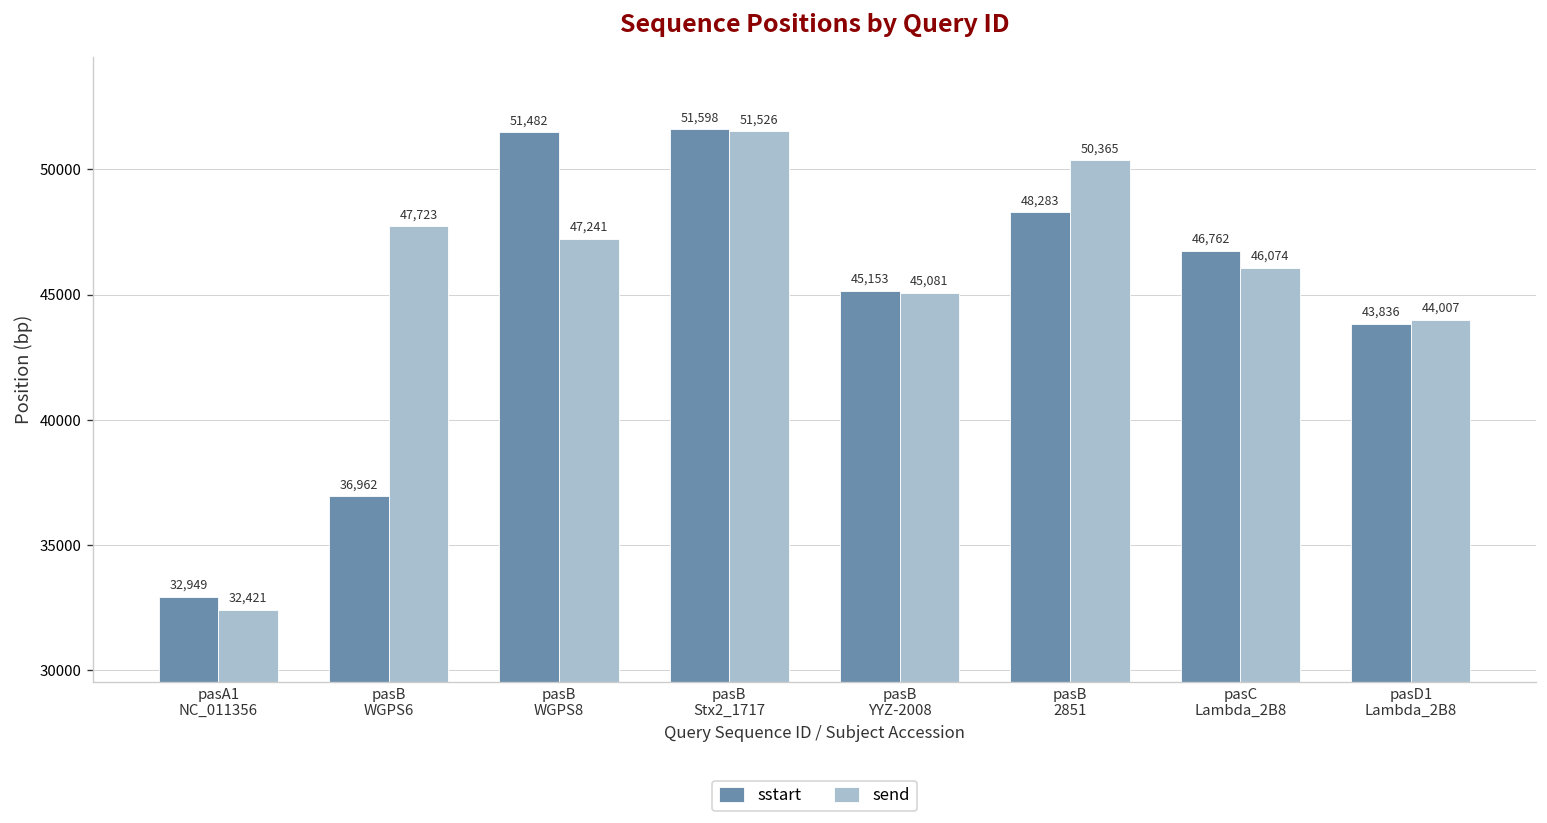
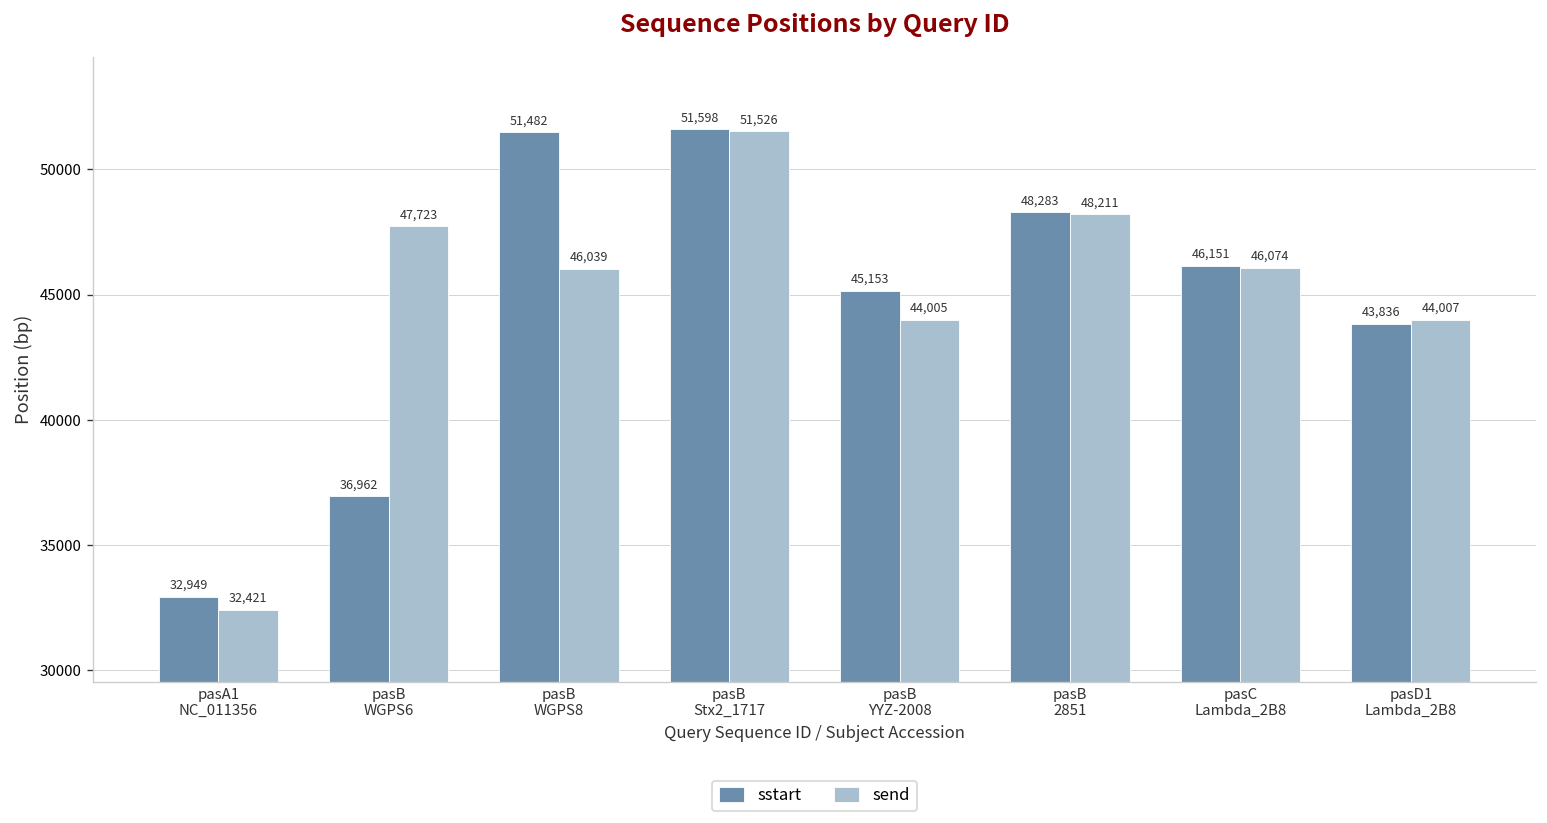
send, pasB WGPS8: 47,241 -> 46,039
send, pasB YYZ-2008: 45,081 -> 44,005
send, pasB 2851: 50,365 -> 48,211
sstart, pasC Lambda_2B8: 46,762 -> 46,151
